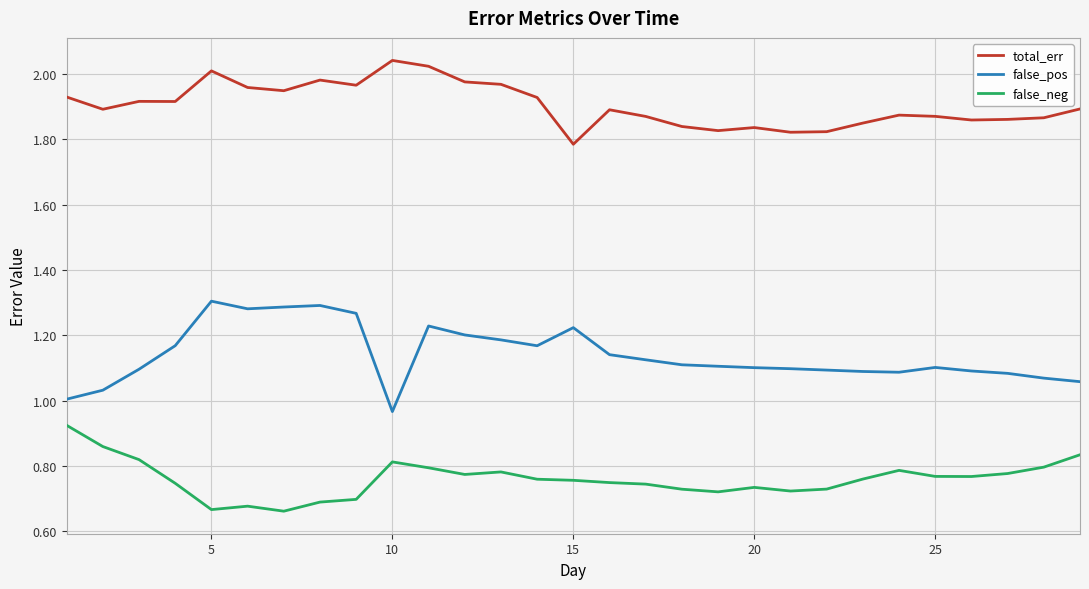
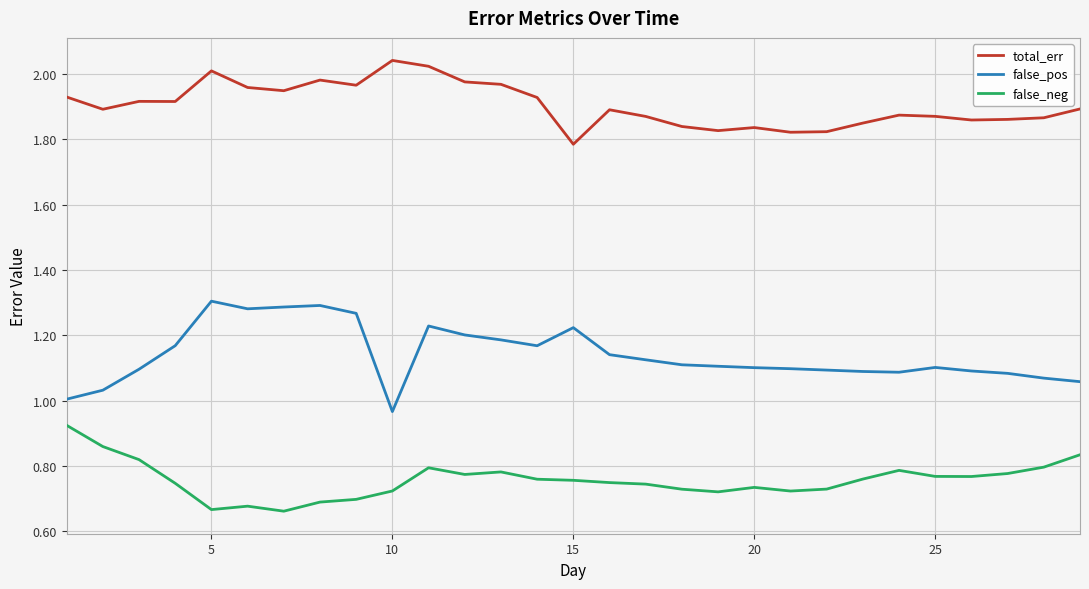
false_neg, 10: 0.81 -> 0.72
